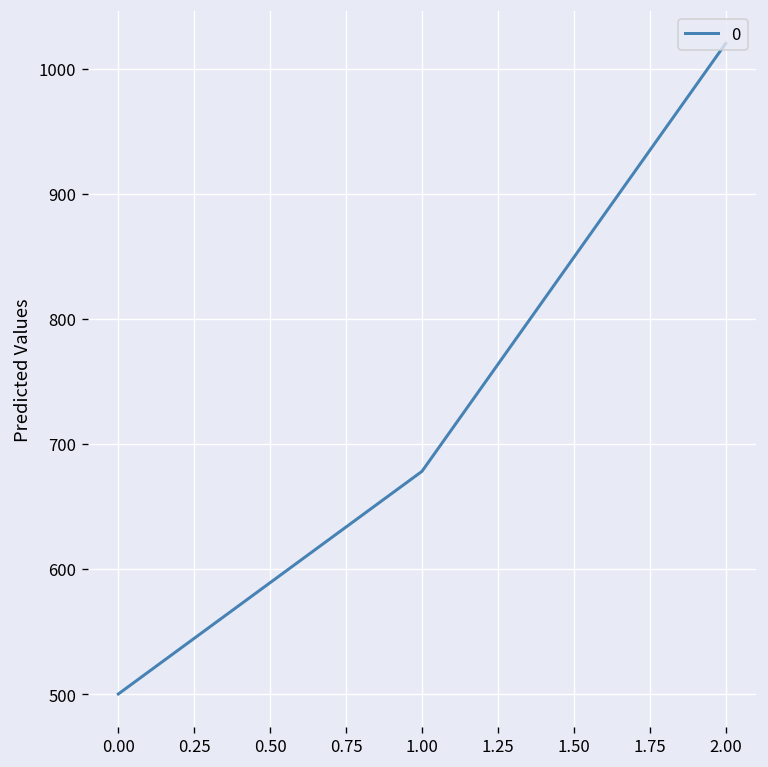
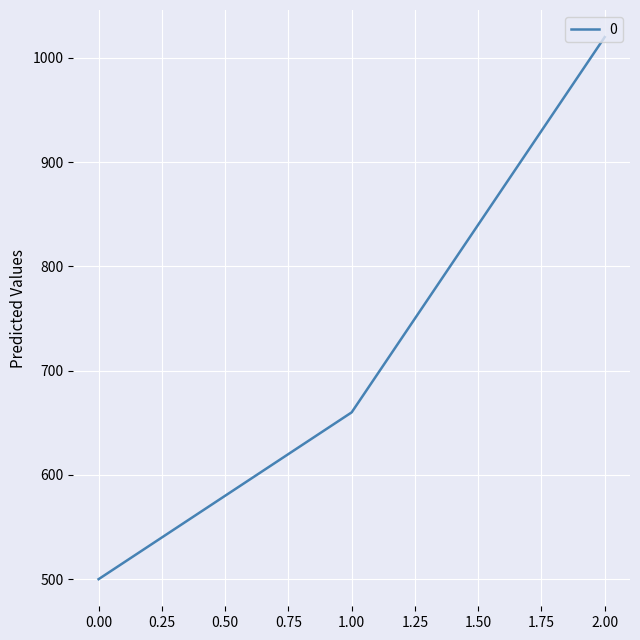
1.00: 678 -> 660
